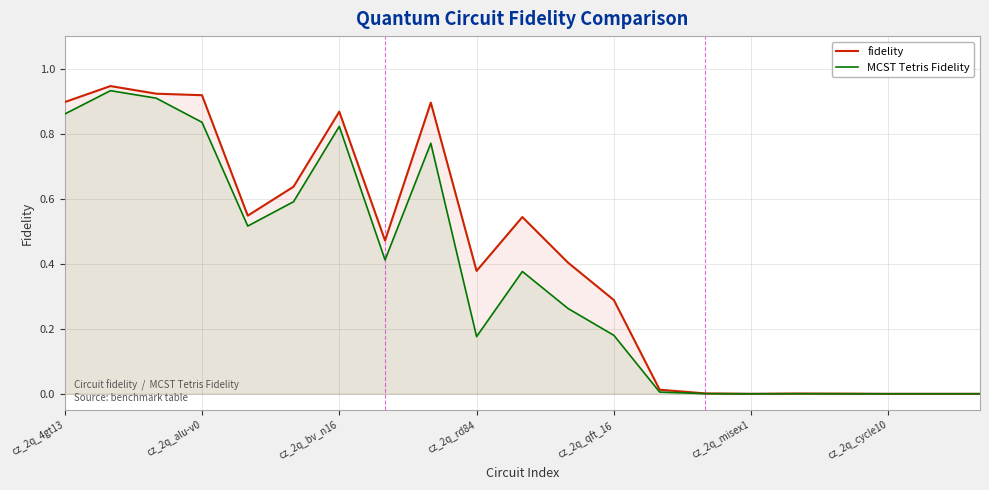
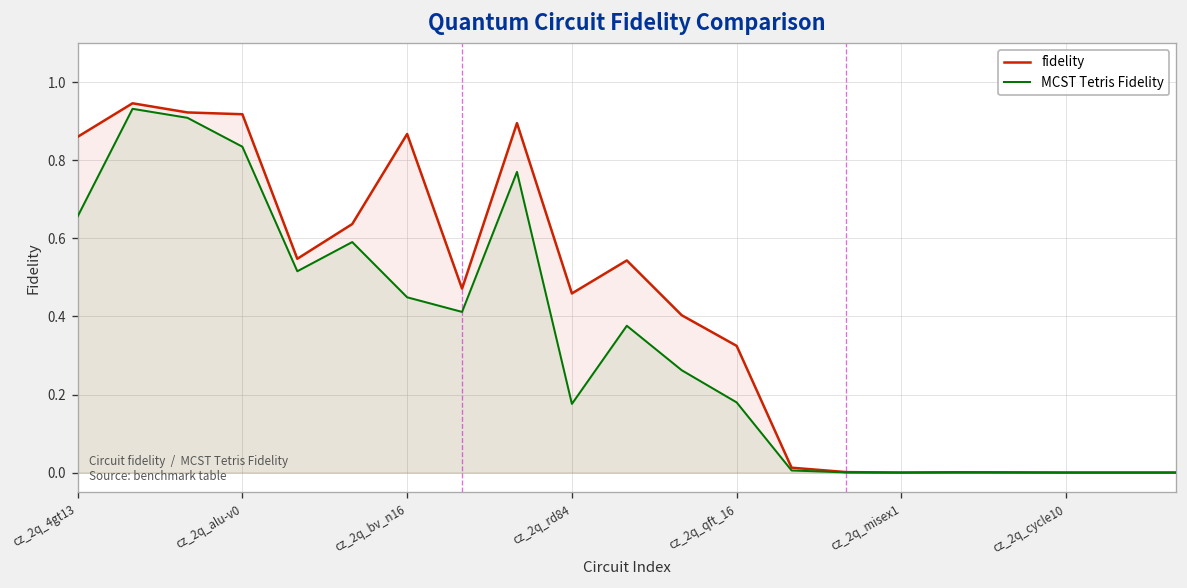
fidelity, cz_2q_4gt13: 0.90 -> 0.86
MCST Tetris Fidelity, cz_2q_4gt13: 0.86 -> 0.66
MCST Tetris Fidelity, cz_2q_bv_n16: 0.82 -> 0.45
fidelity, cz_2q_rd84: 0.38 -> 0.46
fidelity, cz_2q_qft_16: 0.29 -> 0.32
